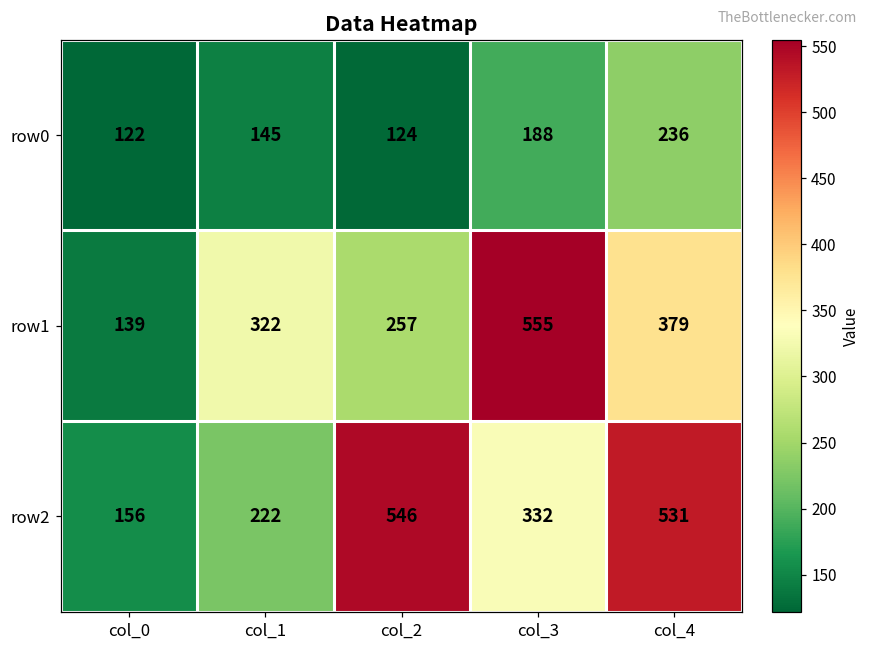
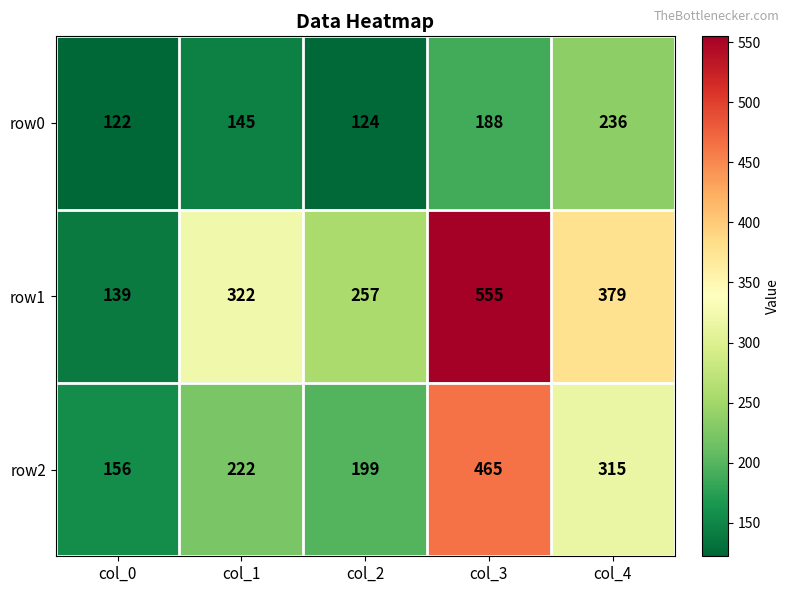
row2, col_2: 546 -> 199
row2, col_3: 332 -> 465
row2, col_4: 531 -> 315
